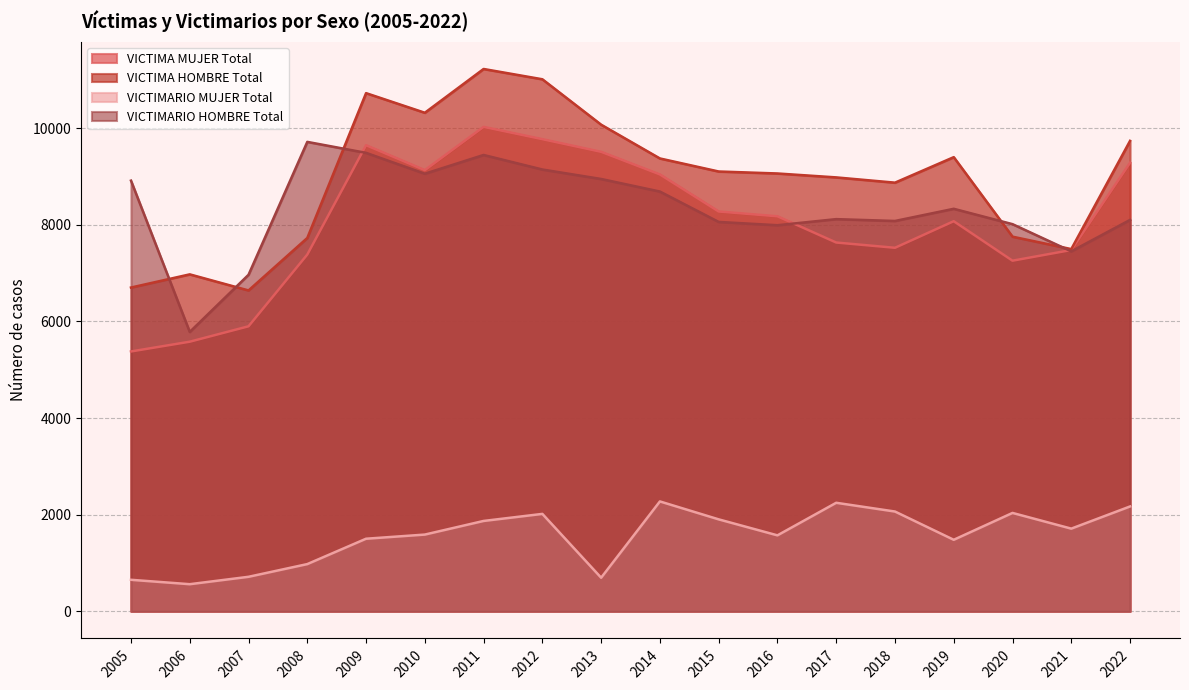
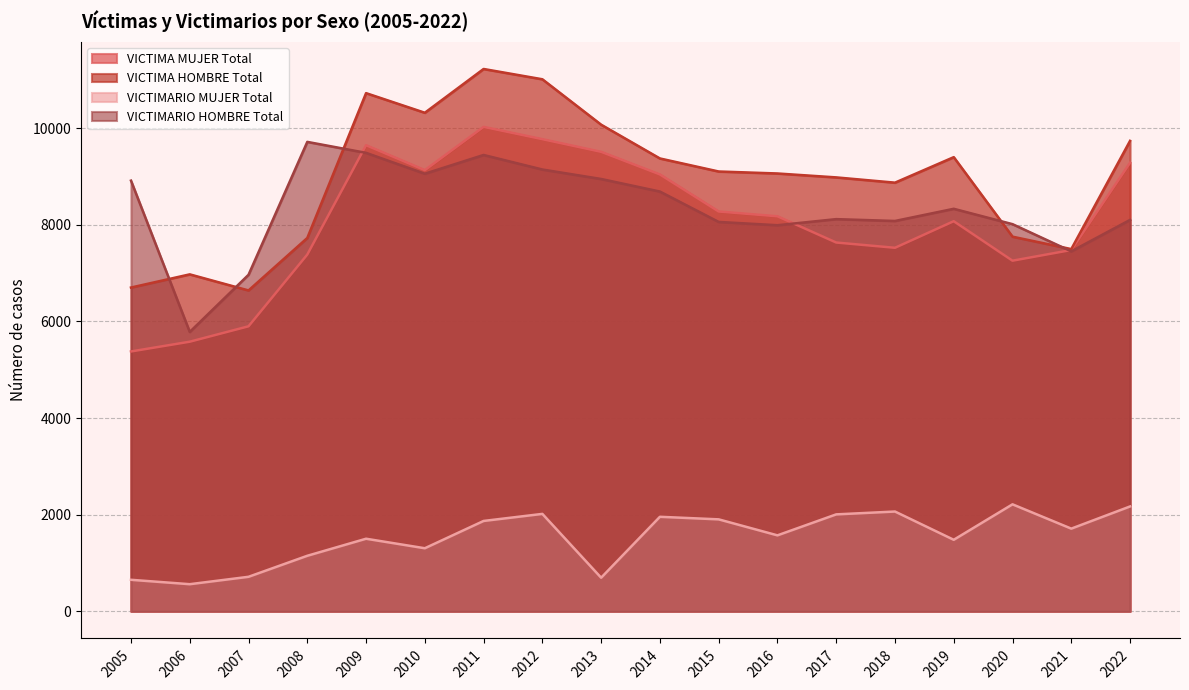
VICTIMARIO MUJER Total, 2008: 1000 -> 1200
VICTIMARIO MUJER Total, 2010: 1600 -> 1300
VICTIMARIO MUJER Total, 2014: 2300 -> 2000
VICTIMARIO MUJER Total, 2017: 2200 -> 2000
VICTIMARIO MUJER Total, 2020: 2000 -> 2200
